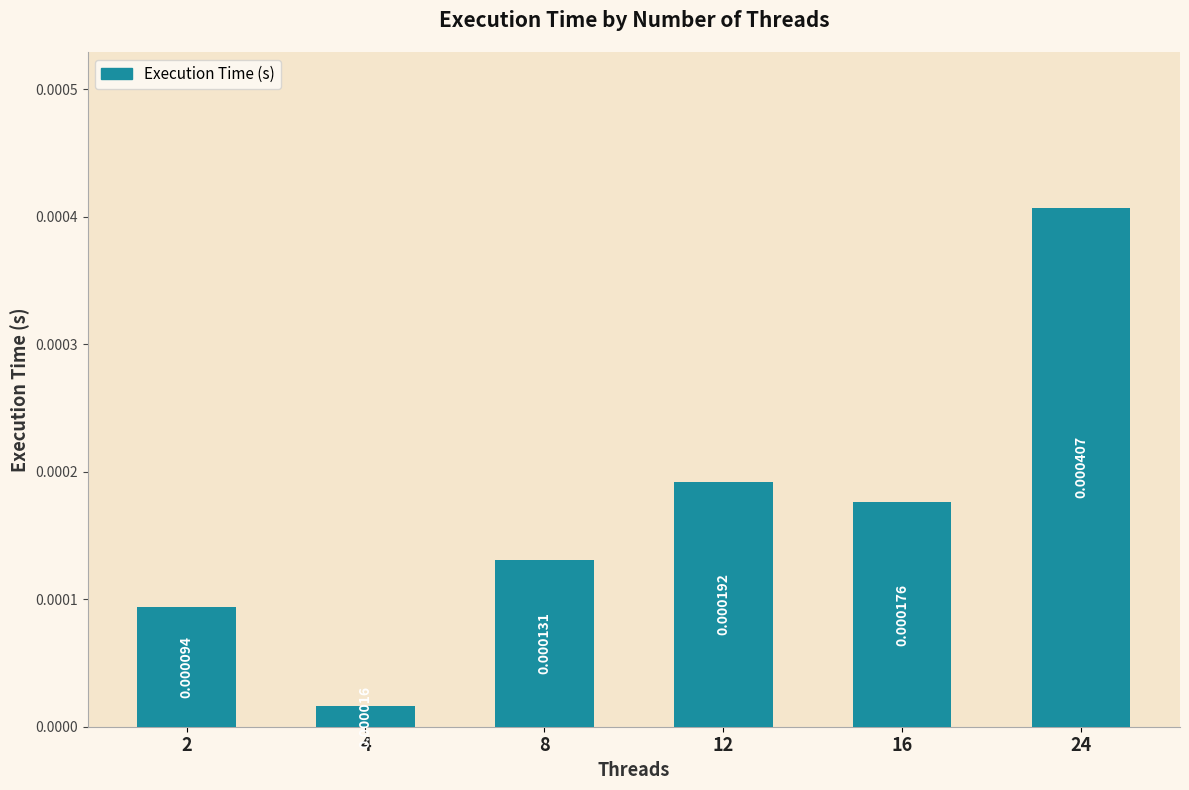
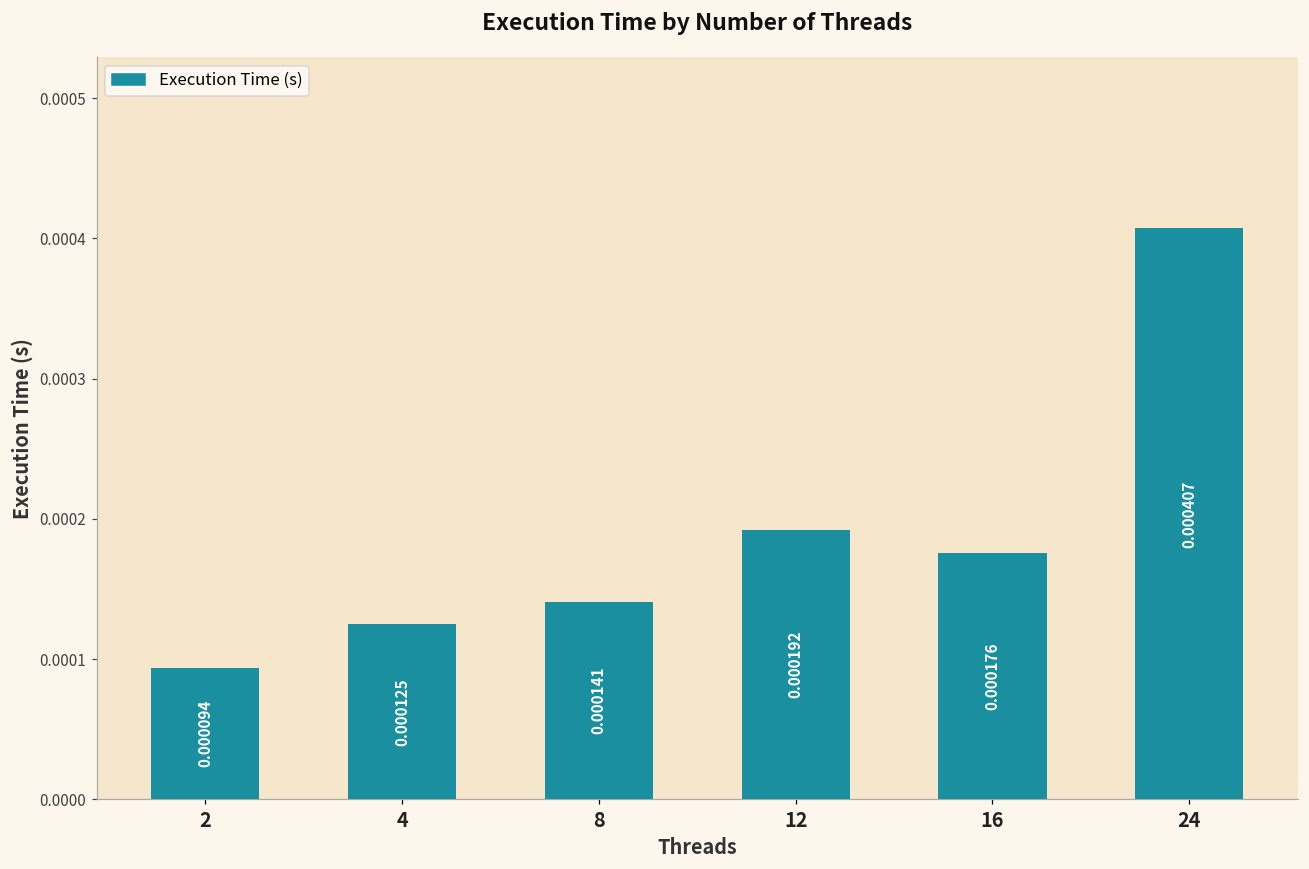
4: 0.000016 -> 0.000125
8: 0.000131 -> 0.000141
